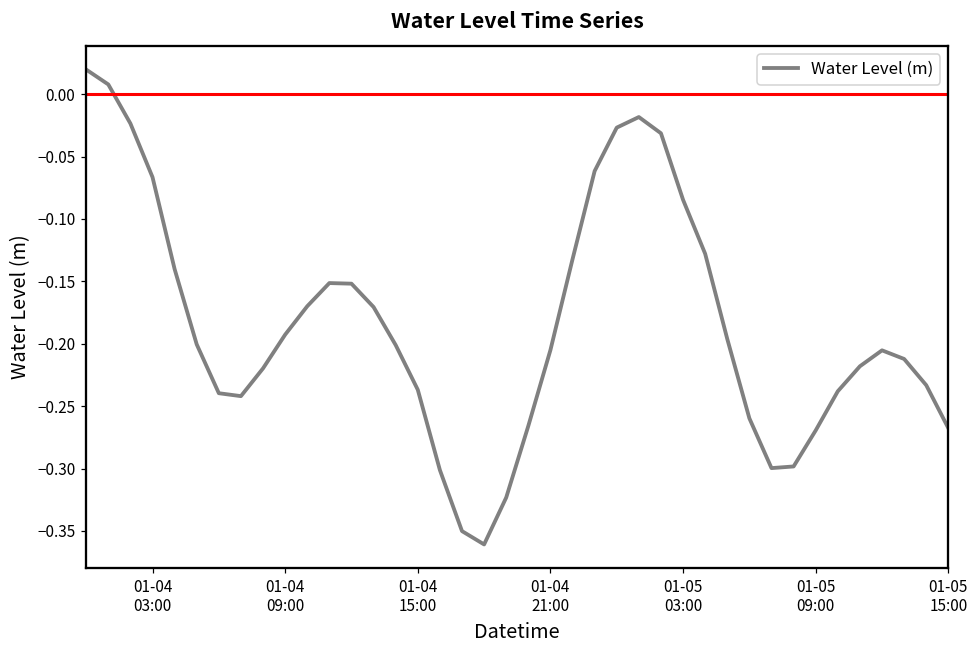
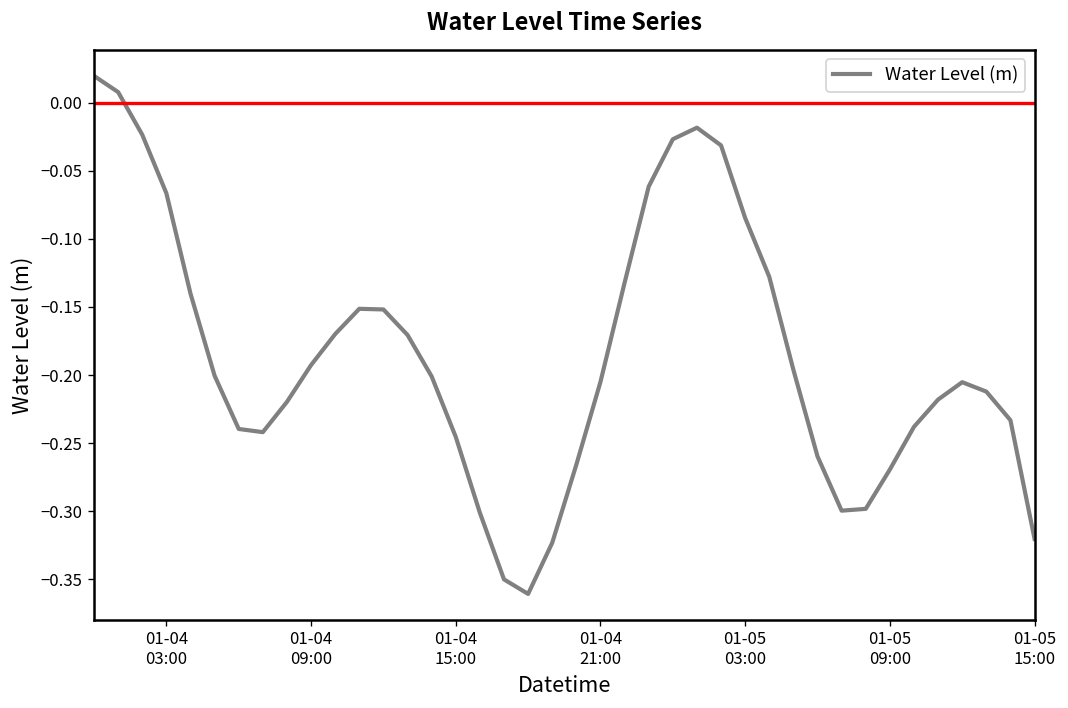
01-04 15:00: -0.237 -> -0.245
01-05 15:00: -0.268 -> -0.320
